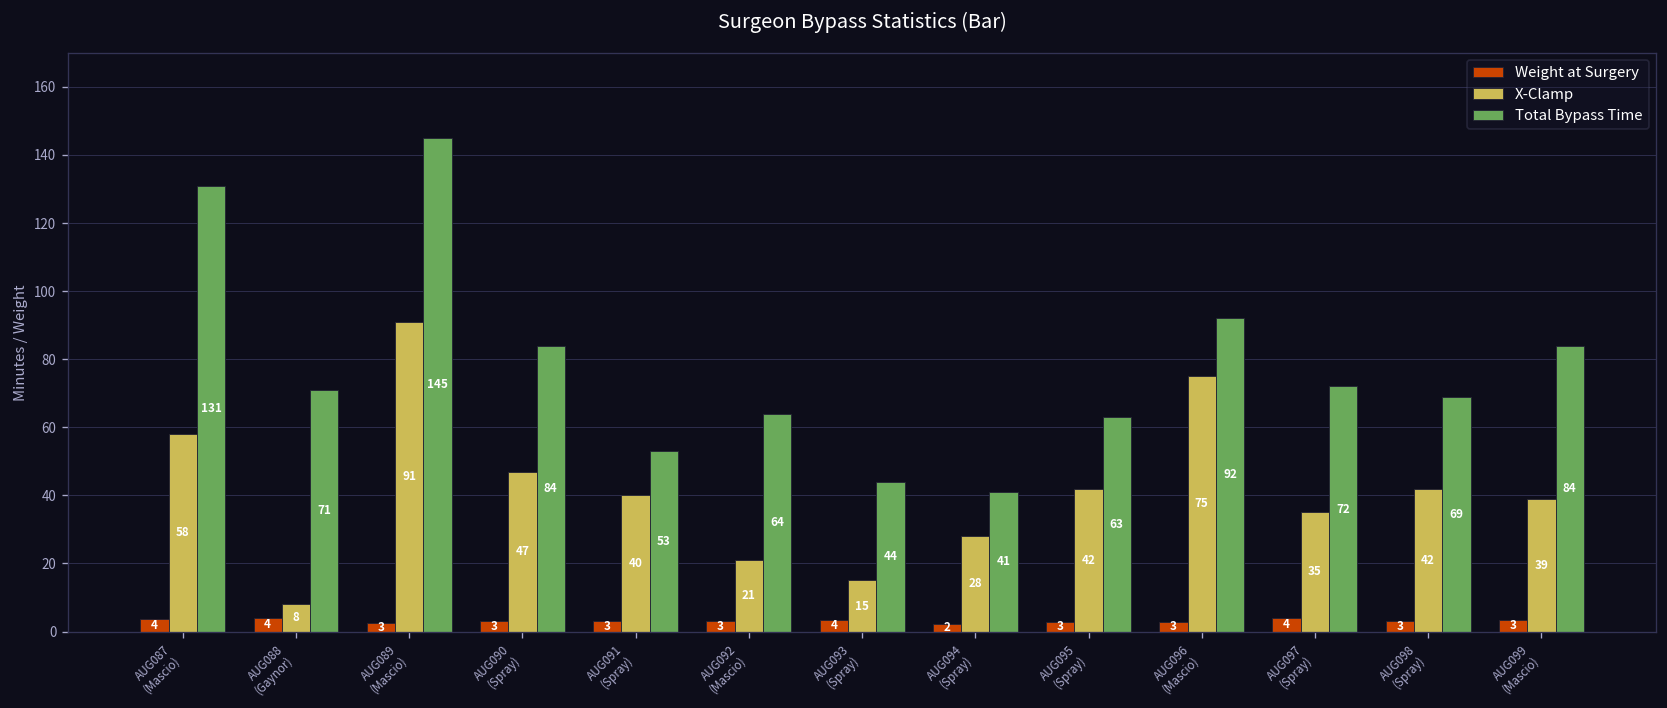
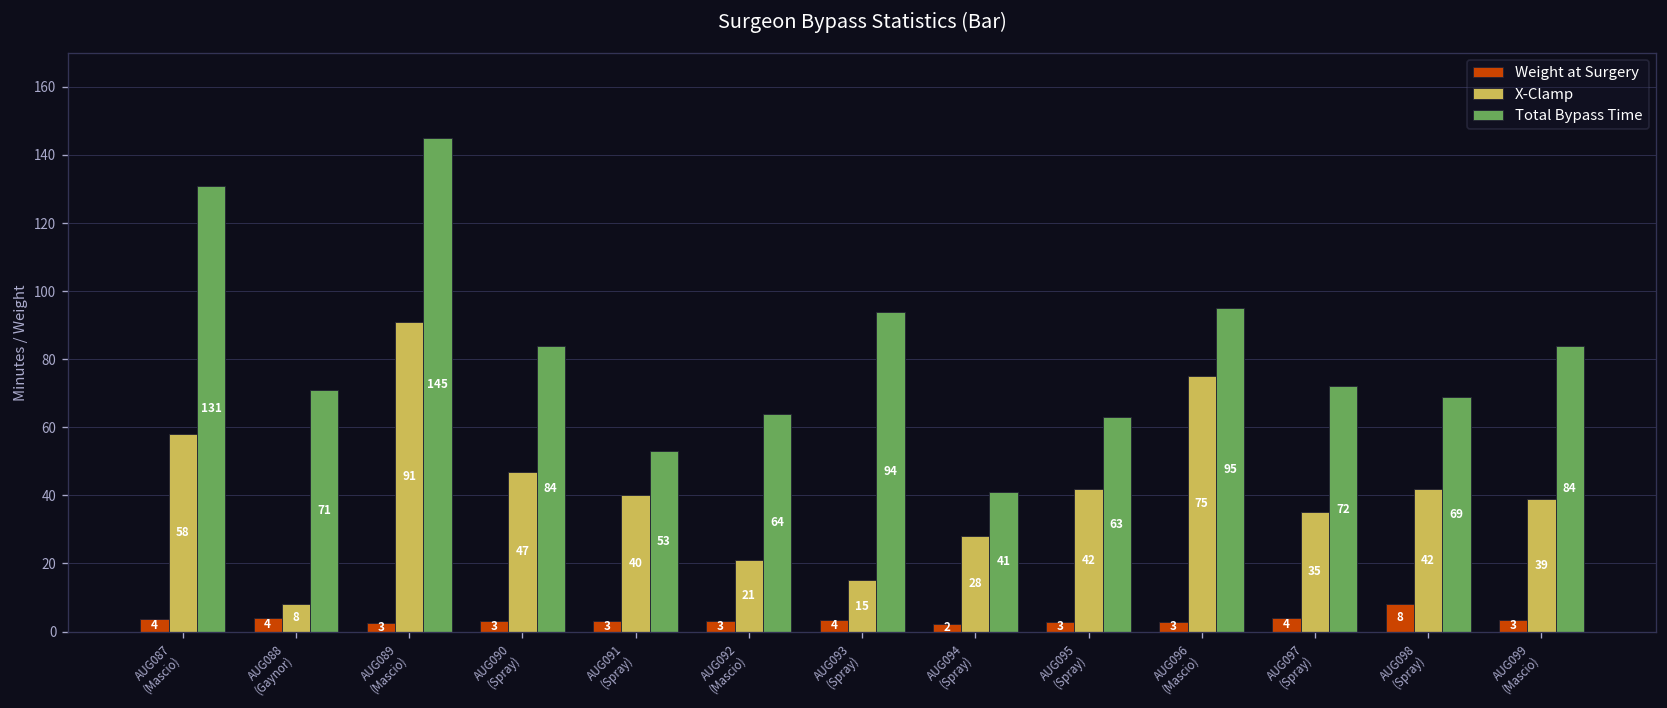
Total Bypass Time, AUG093 (Spray): 44 -> 94
Total Bypass Time, AUG096 (Mascio): 92 -> 95
Weight at Surgery, AUG098 (Spray): 3 -> 8
